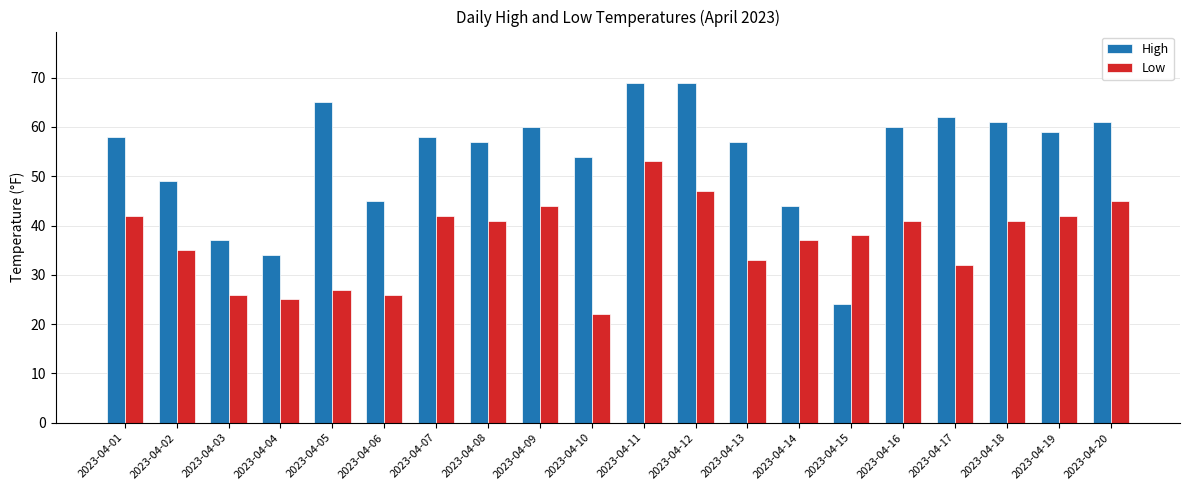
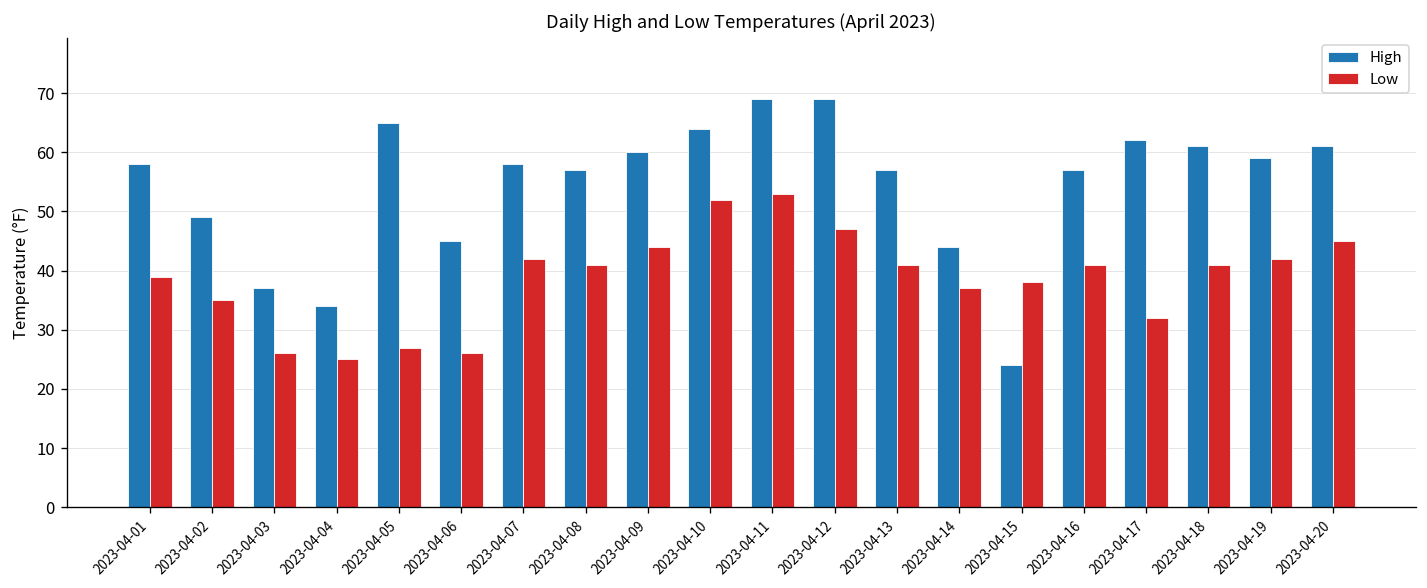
Low, 2023-04-01: 42 -> 39
High, 2023-04-10: 54 -> 64
Low, 2023-04-10: 22 -> 52
Low, 2023-04-13: 33 -> 41
High, 2023-04-16: 60 -> 57
